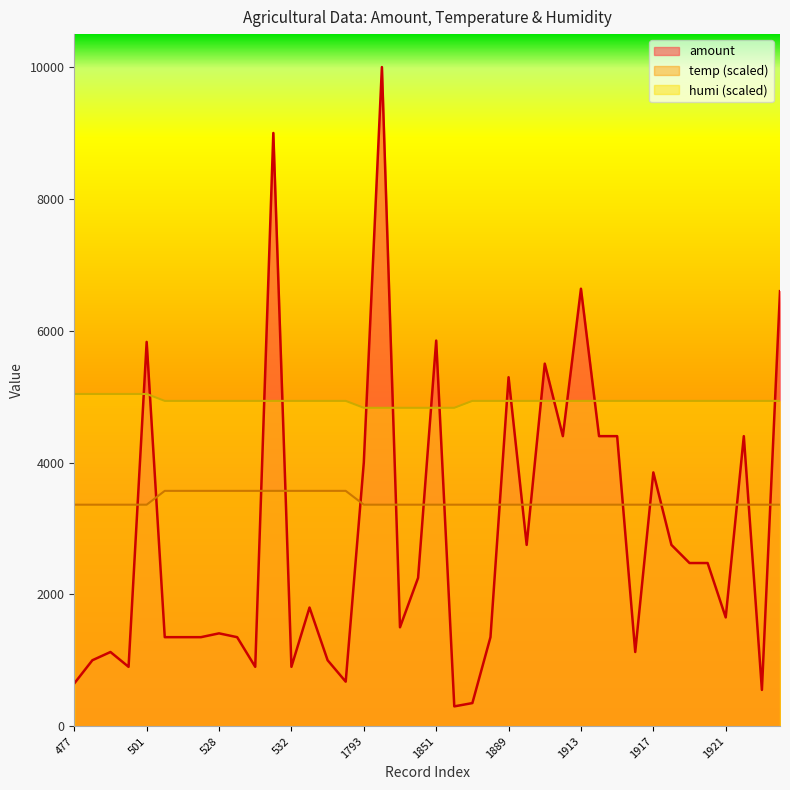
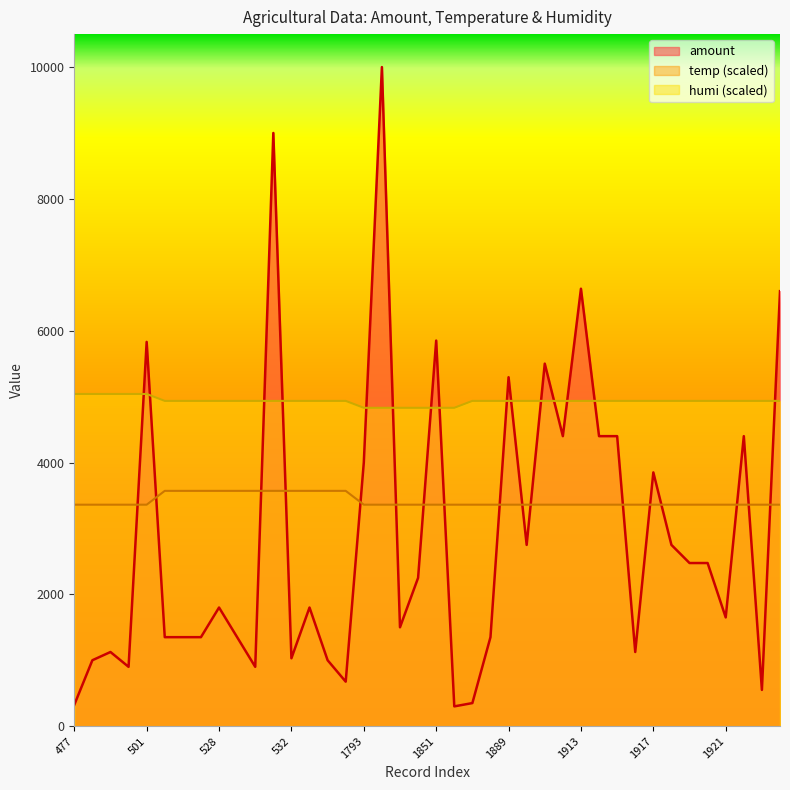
amount, 477: 600 -> 300
amount, 528: 1400 -> 1800
amount, 532: 900 -> 1000
